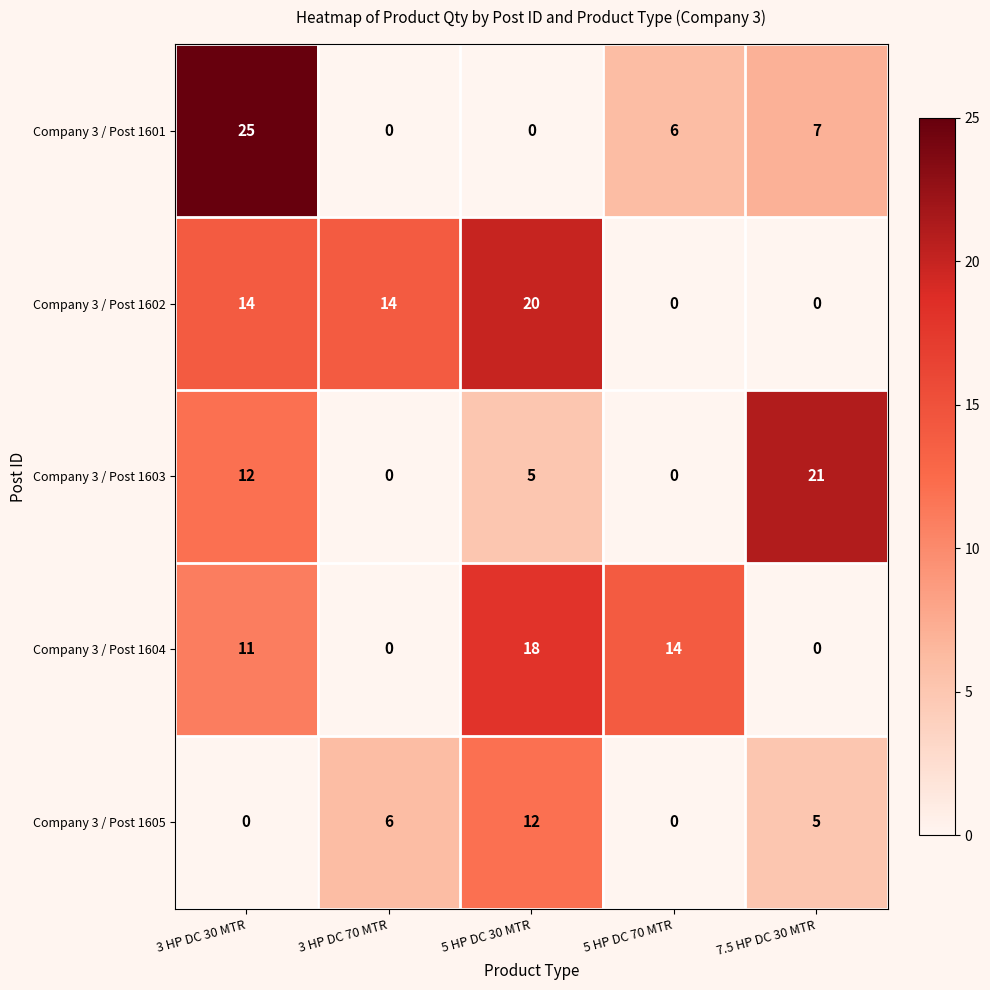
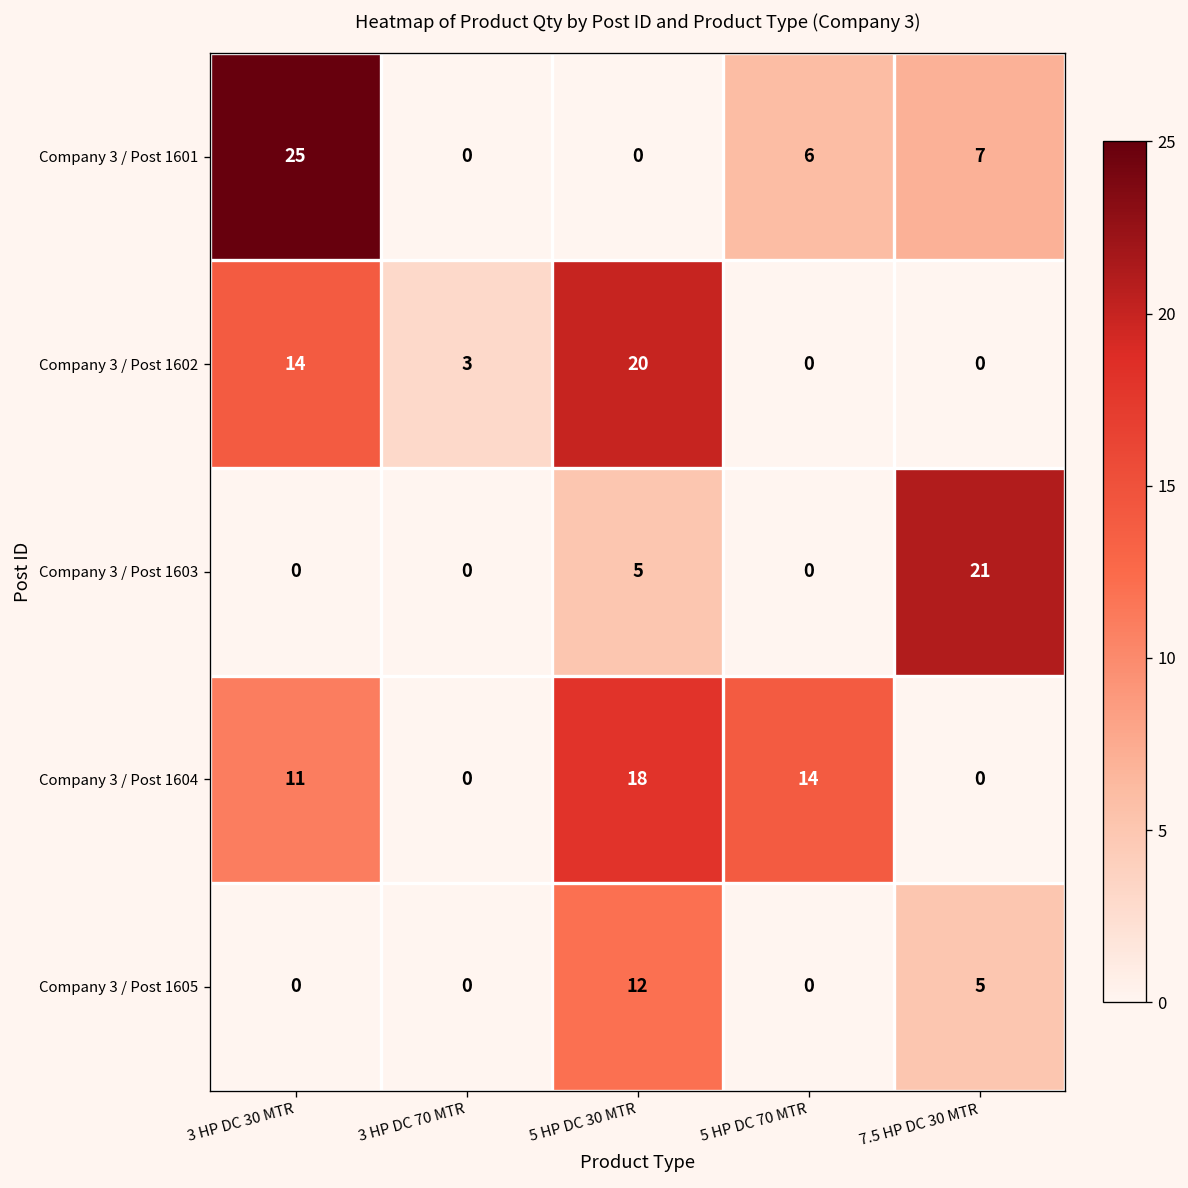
Company 3 / Post 1602, 3 HP DC 70 MTR: 14 -> 3
Company 3 / Post 1603, 3 HP DC 30 MTR: 12 -> 0
Company 3 / Post 1605, 3 HP DC 70 MTR: 6 -> 0
